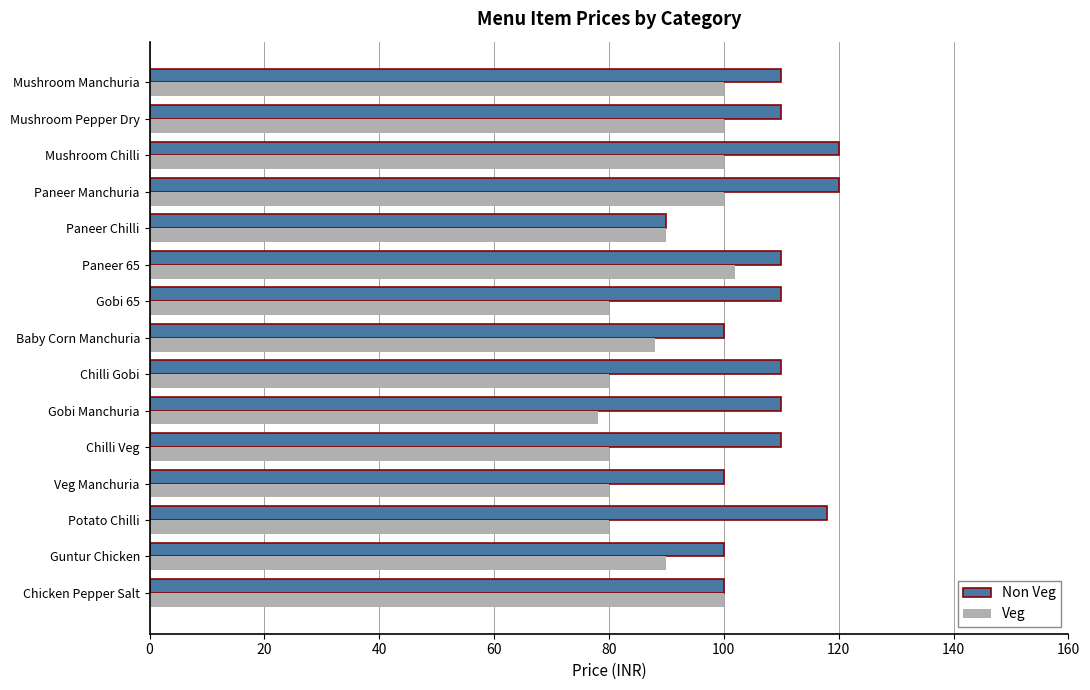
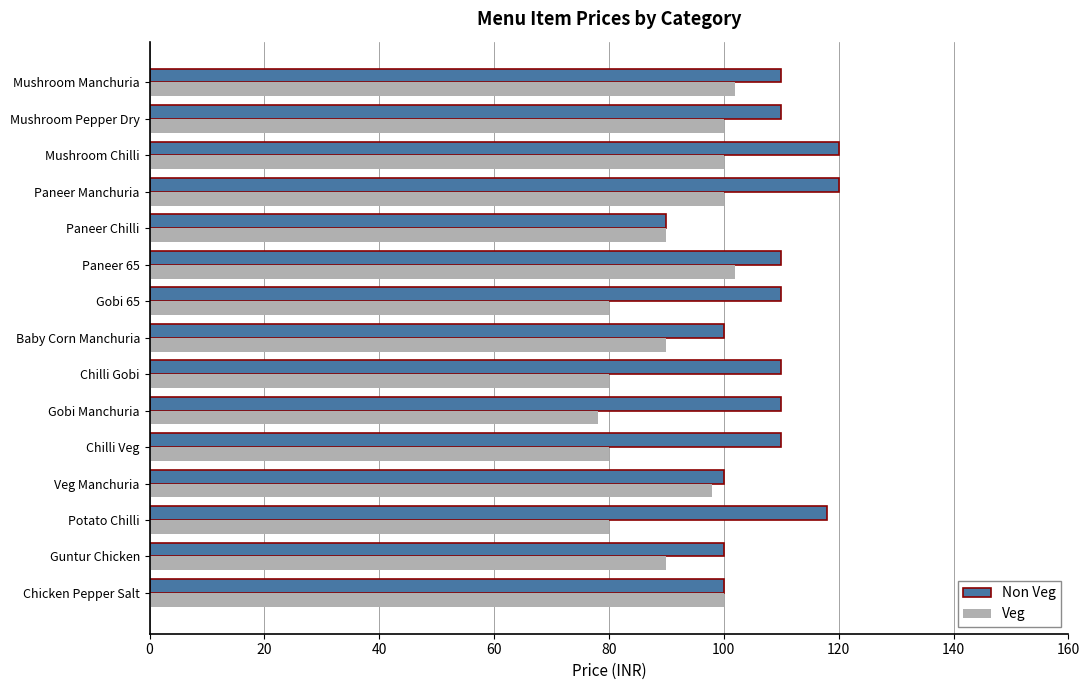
Veg, Mushroom Manchuria: 100 -> 102
Veg, Baby Corn Manchuria: 88 -> 90
Veg, Veg Manchuria: 80 -> 98
